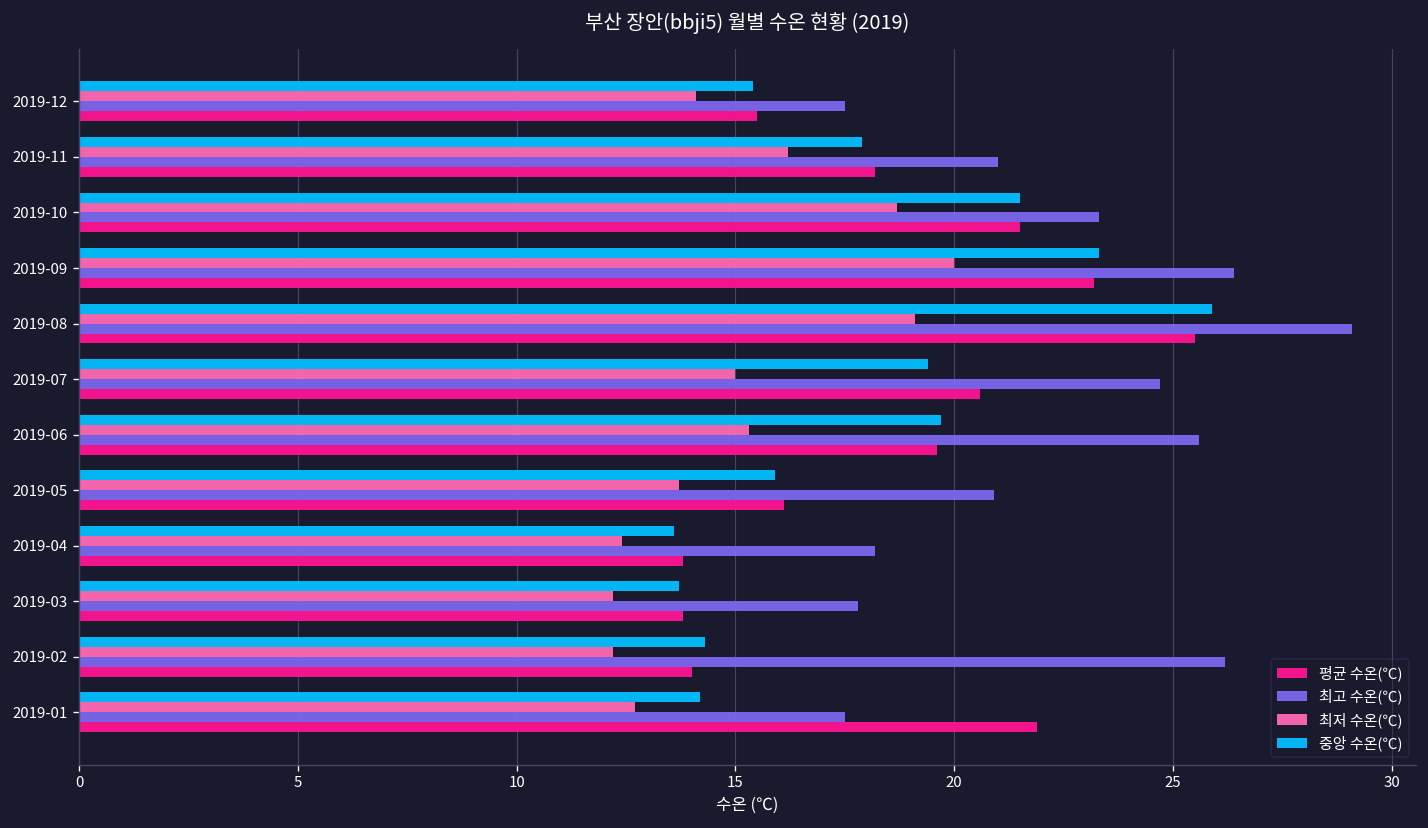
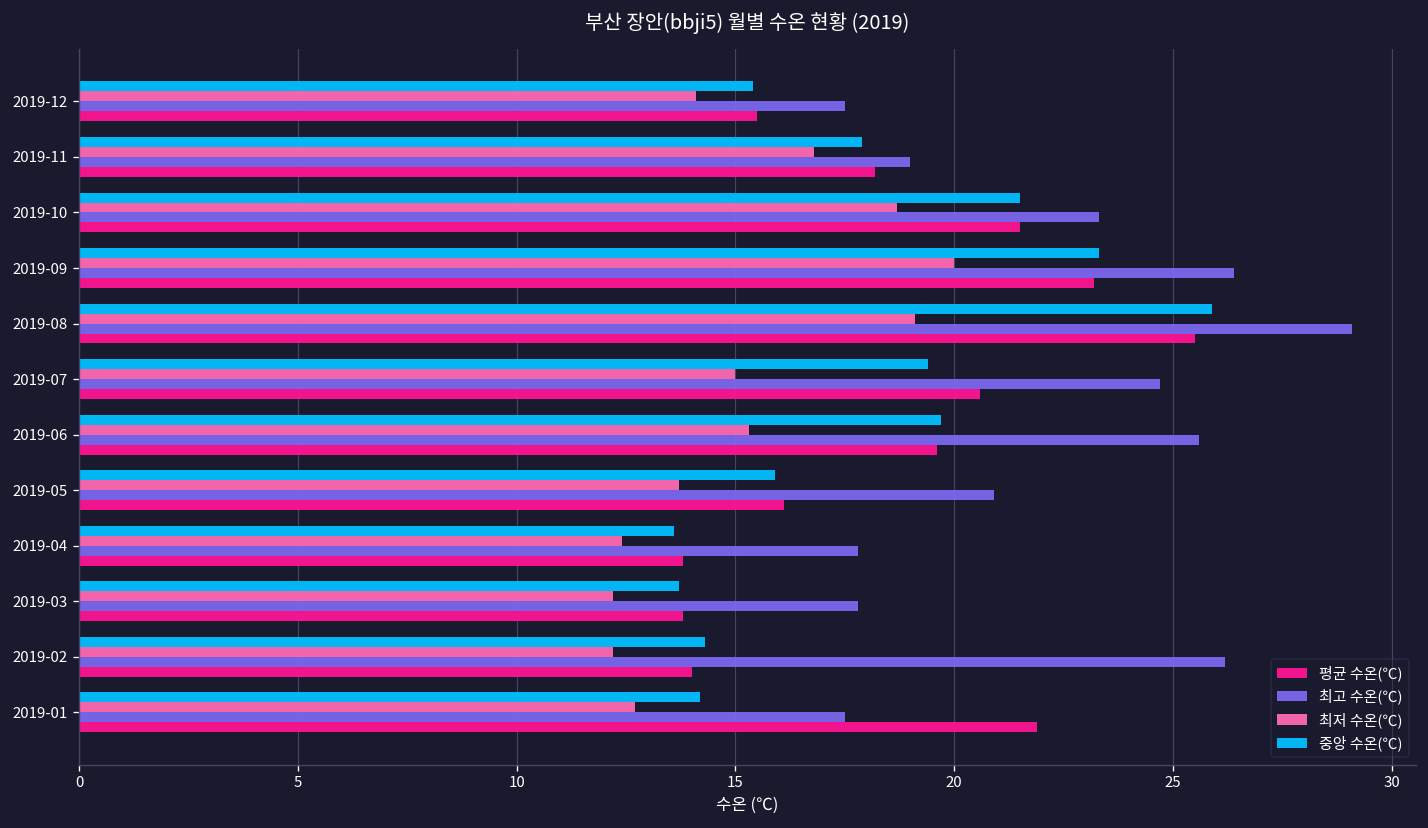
최저 수온(℃), 2019-11: 16.2 -> 16.8
최고 수온(℃), 2019-11: 21 -> 19
최고 수온(℃), 2019-04: 18.2 -> 17.8
